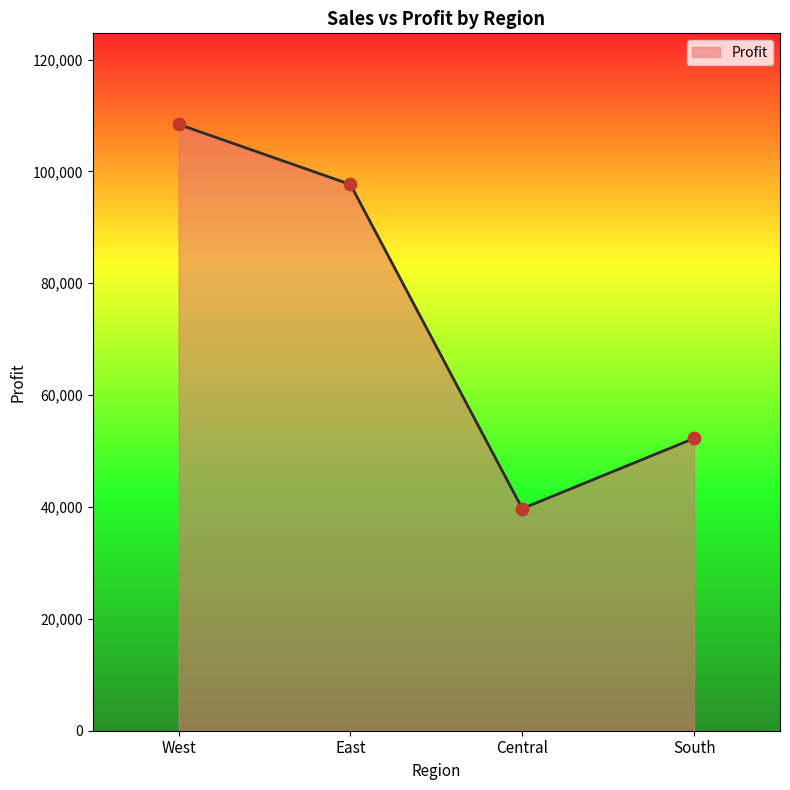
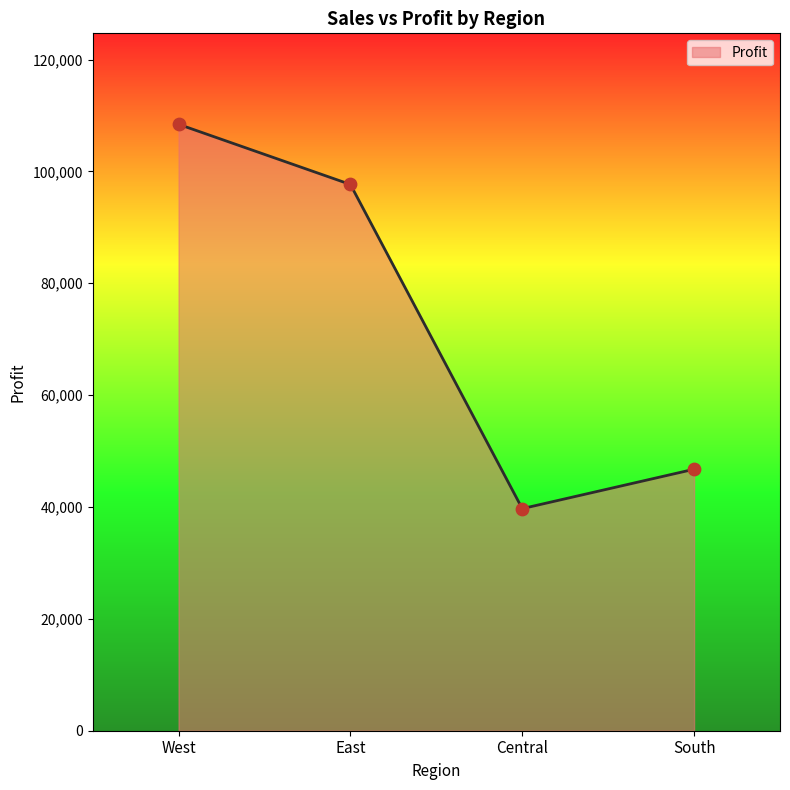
South: 52,000 -> 47,000
